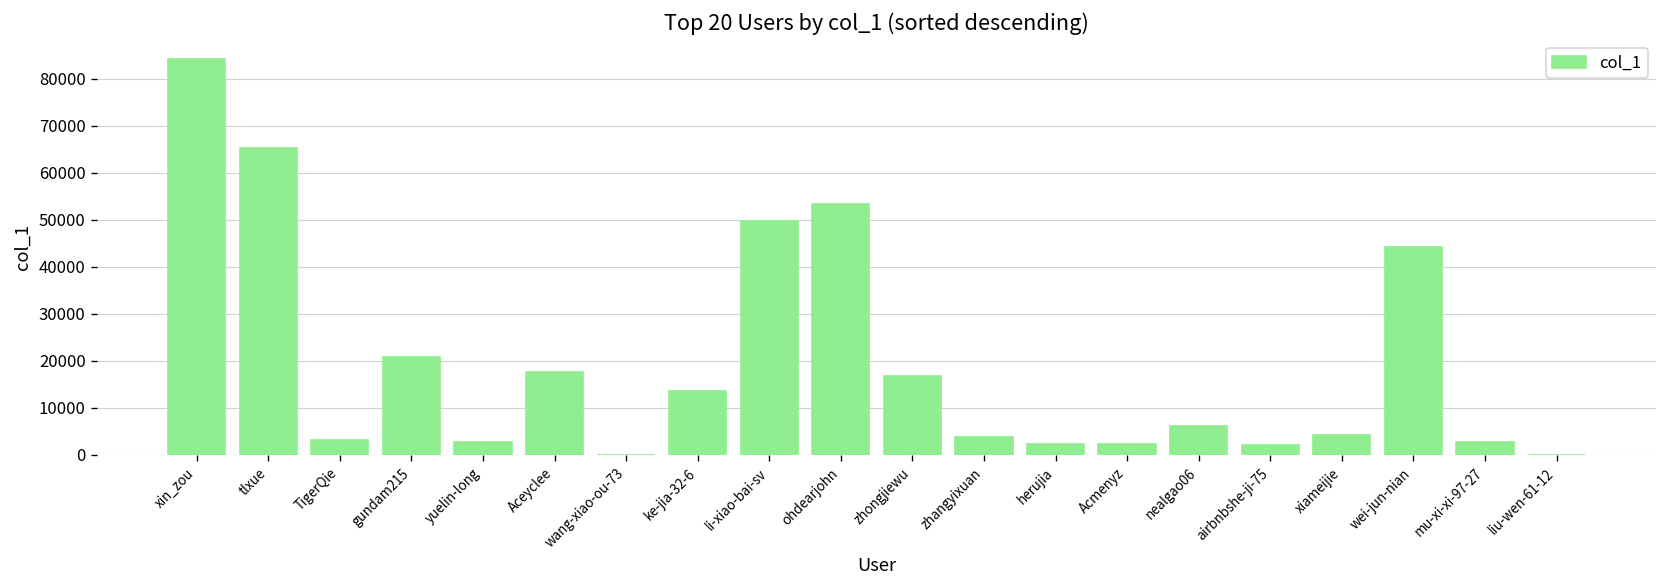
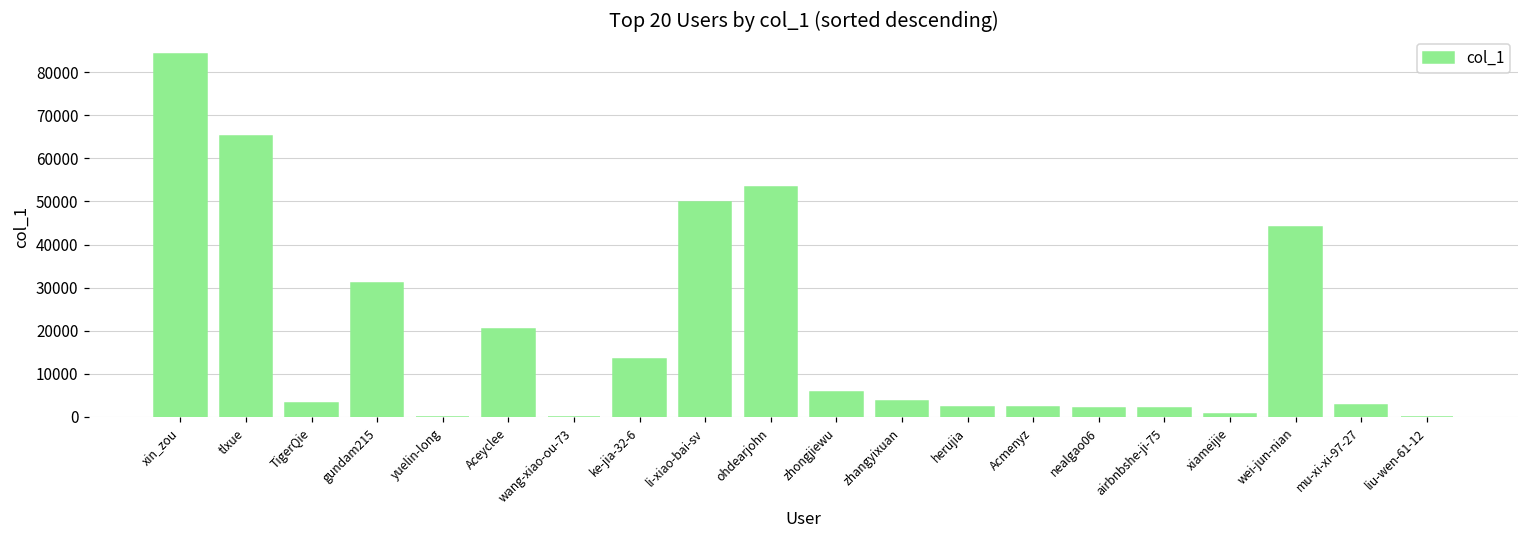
gundam215: 21000 -> 31000
yuelin-long: 3000 -> 0
Aceyclee: 18000 -> 20000
zhongjiewu: 17000 -> 6000
nealgao06: 6000 -> 2000
xiameijie: 4000 -> 1000
